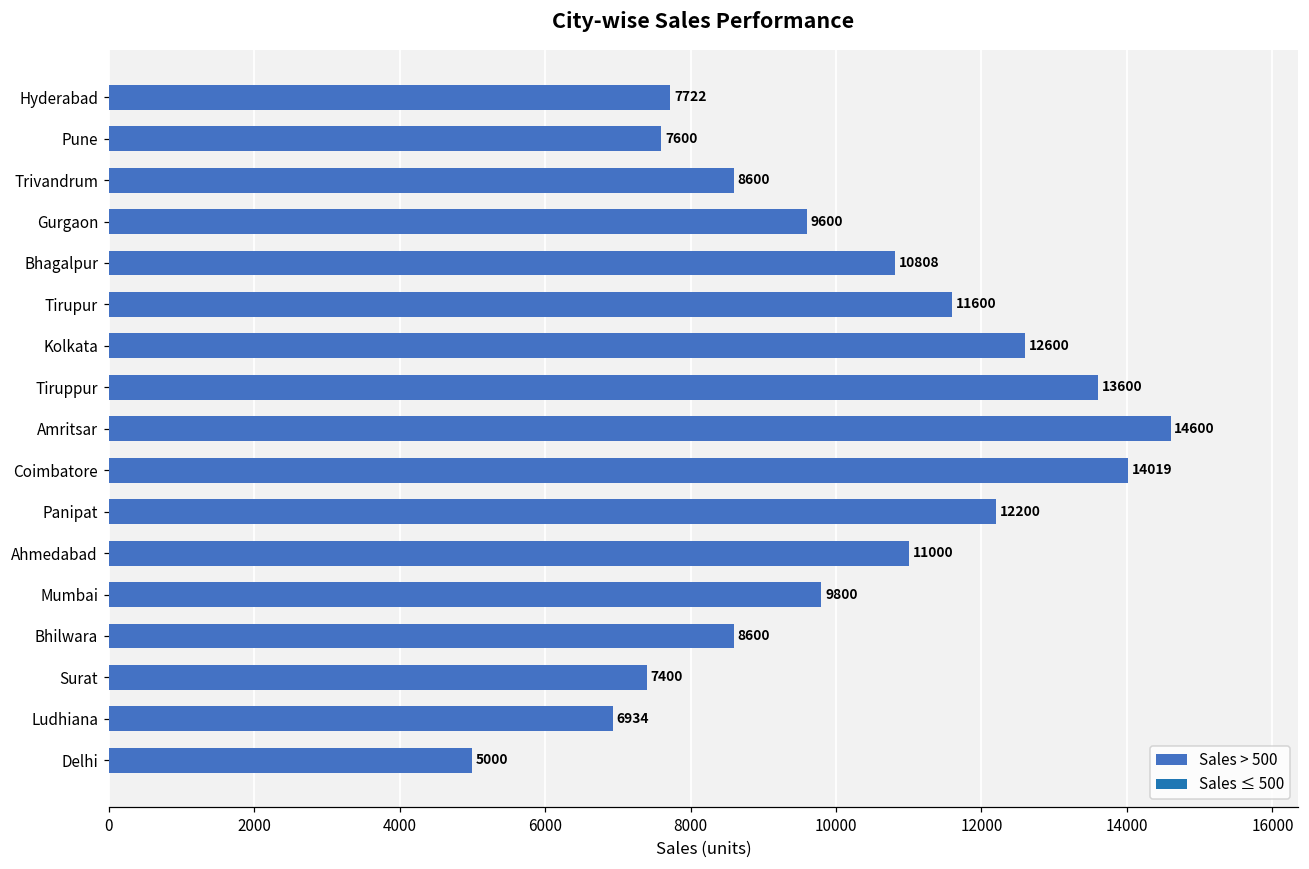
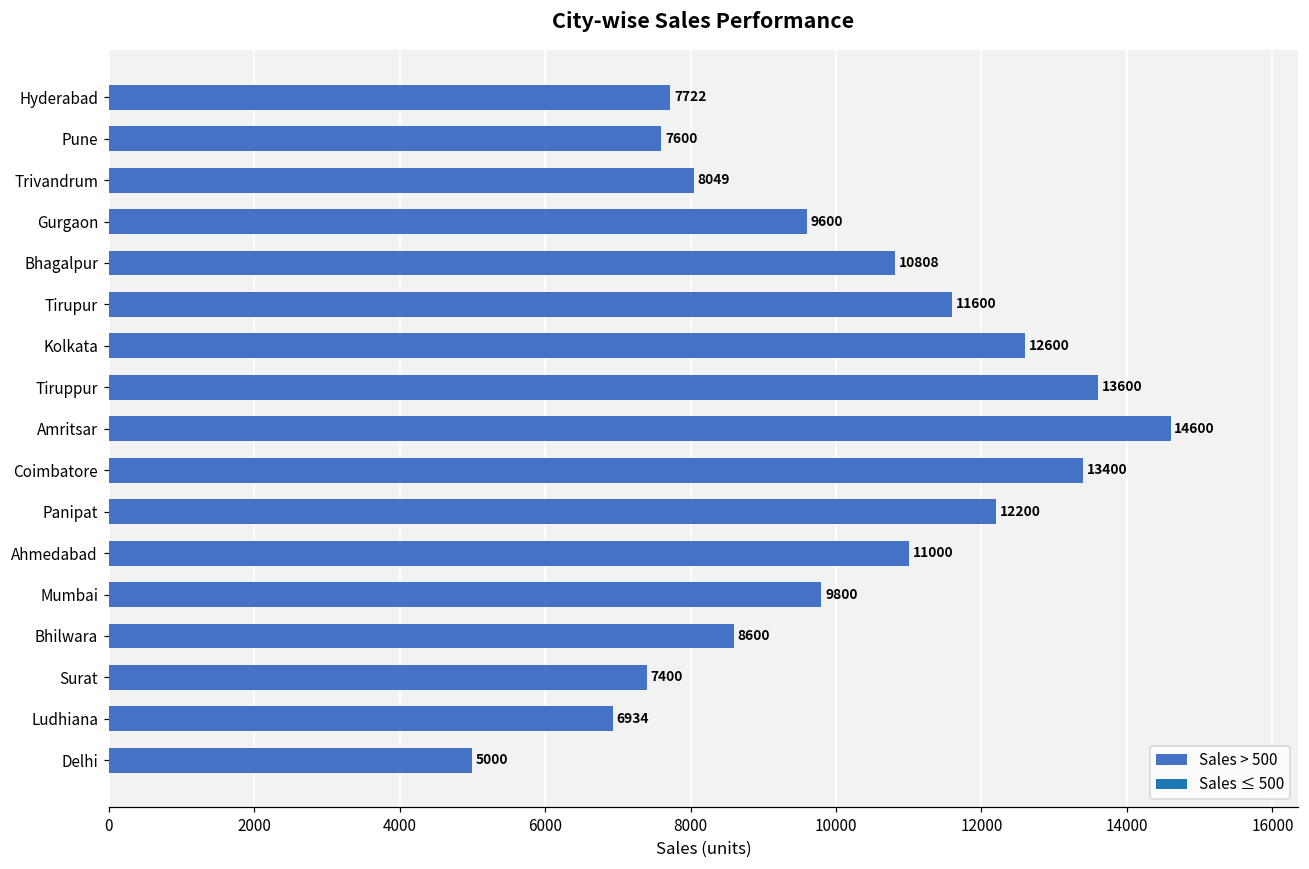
Trivandrum: 8600 -> 8049
Coimbatore: 14019 -> 13400
